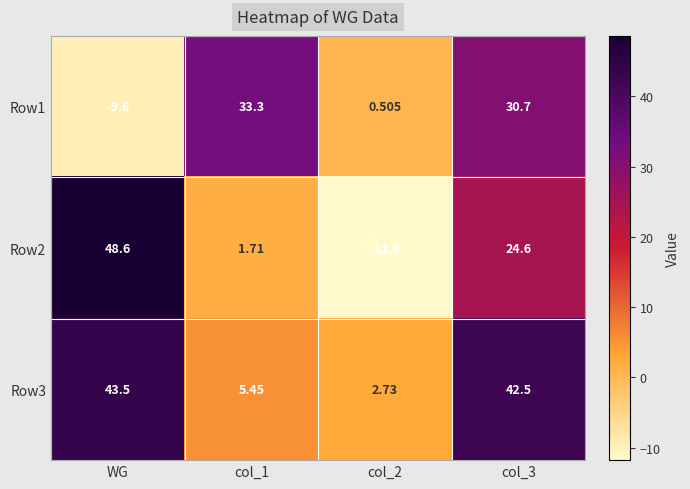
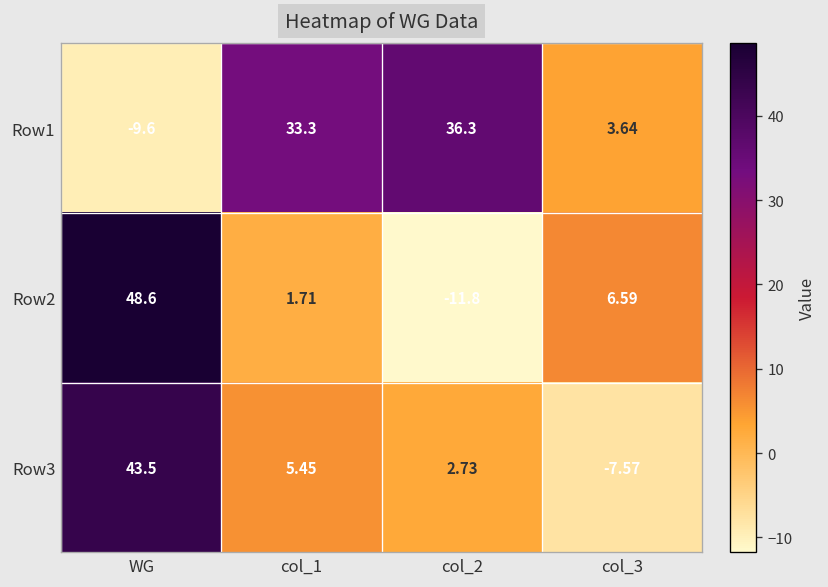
Row1, col_2: 0.505 -> 36.3
Row1, col_3: 30.7 -> 3.64
Row2, col_3: 24.6 -> 6.59
Row3, col_3: 42.5 -> -7.57
